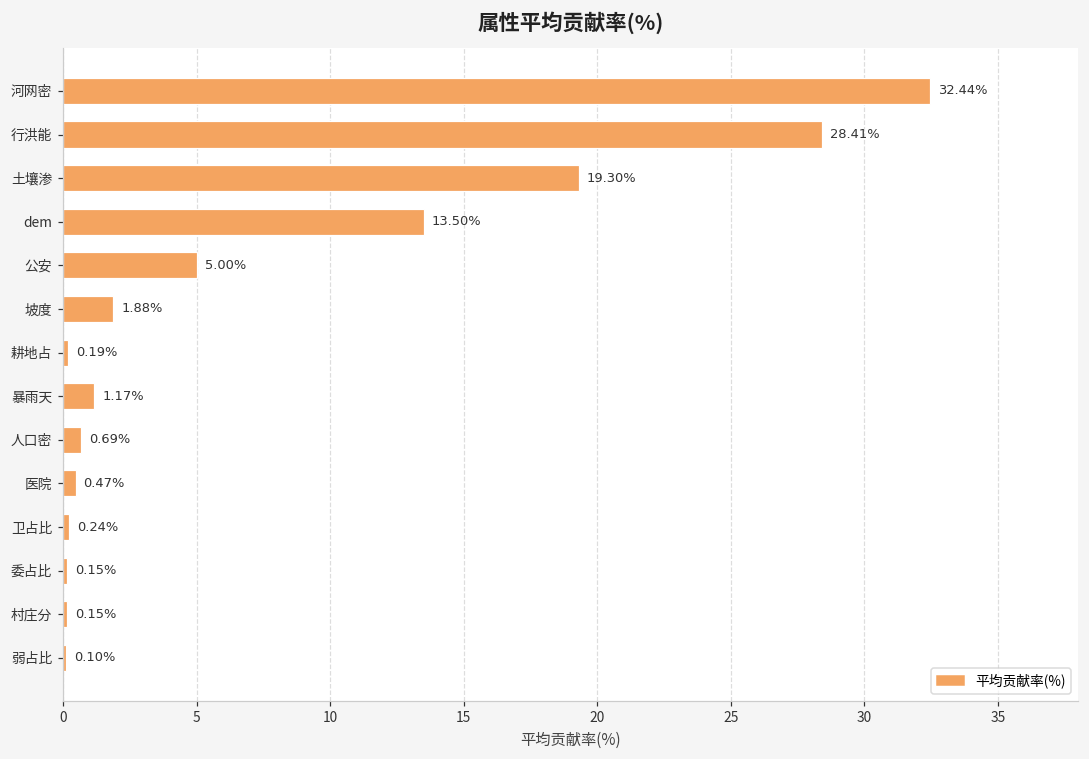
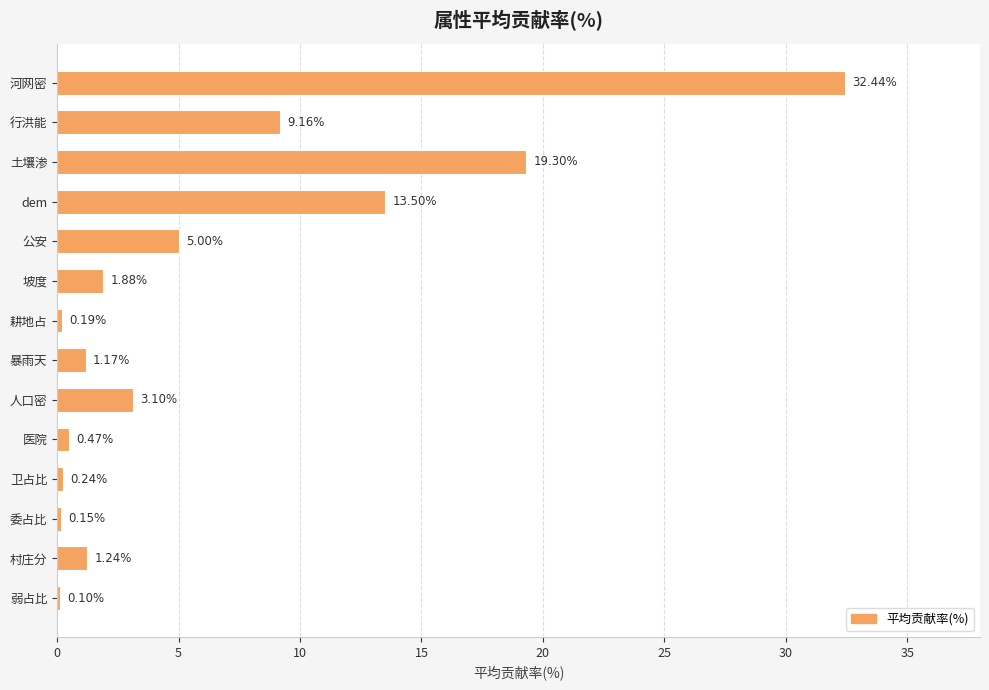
行洪能: 28.41% -> 9.16%
人口密: 0.69% -> 3.10%
村庄分: 0.15% -> 1.24%
